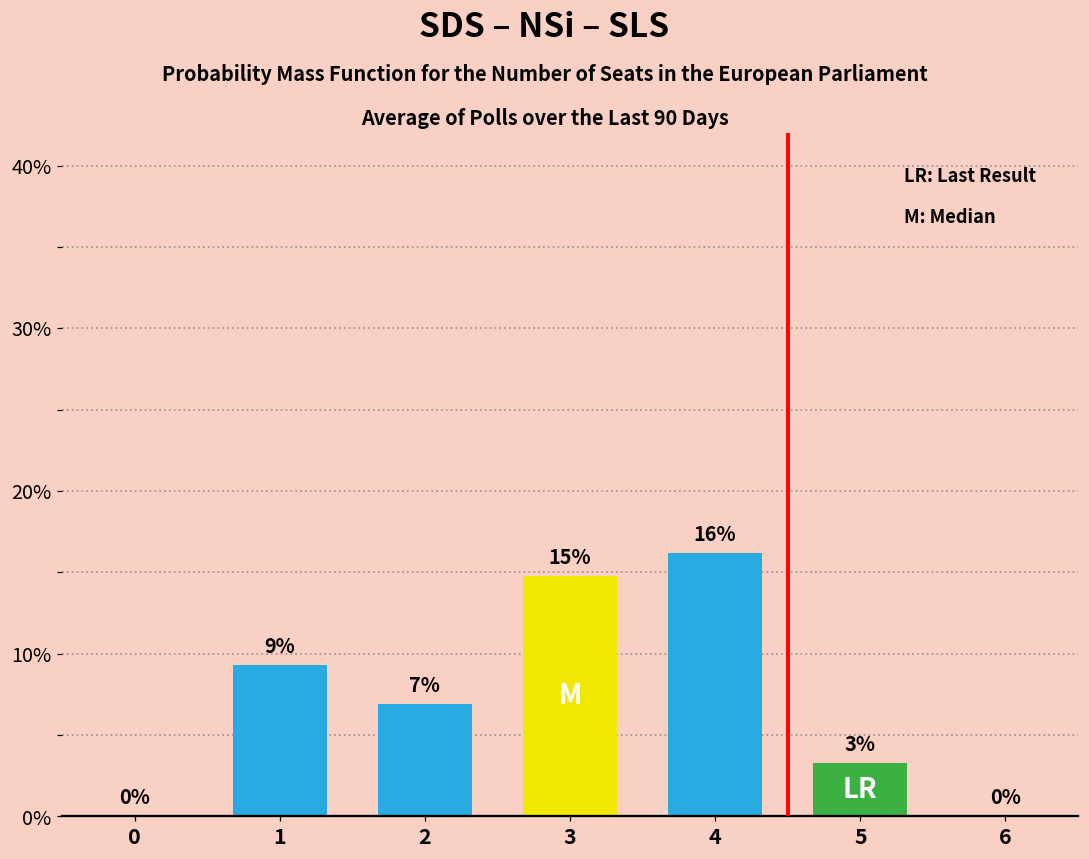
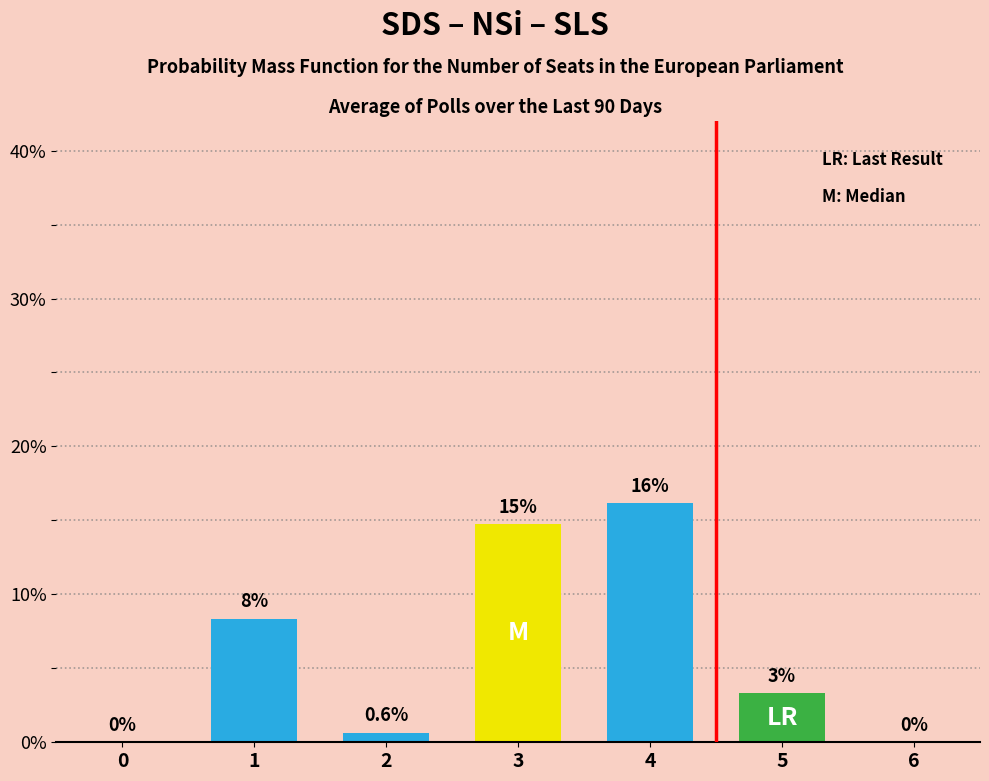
1: 9% -> 8%
2: 7% -> 0.6%
